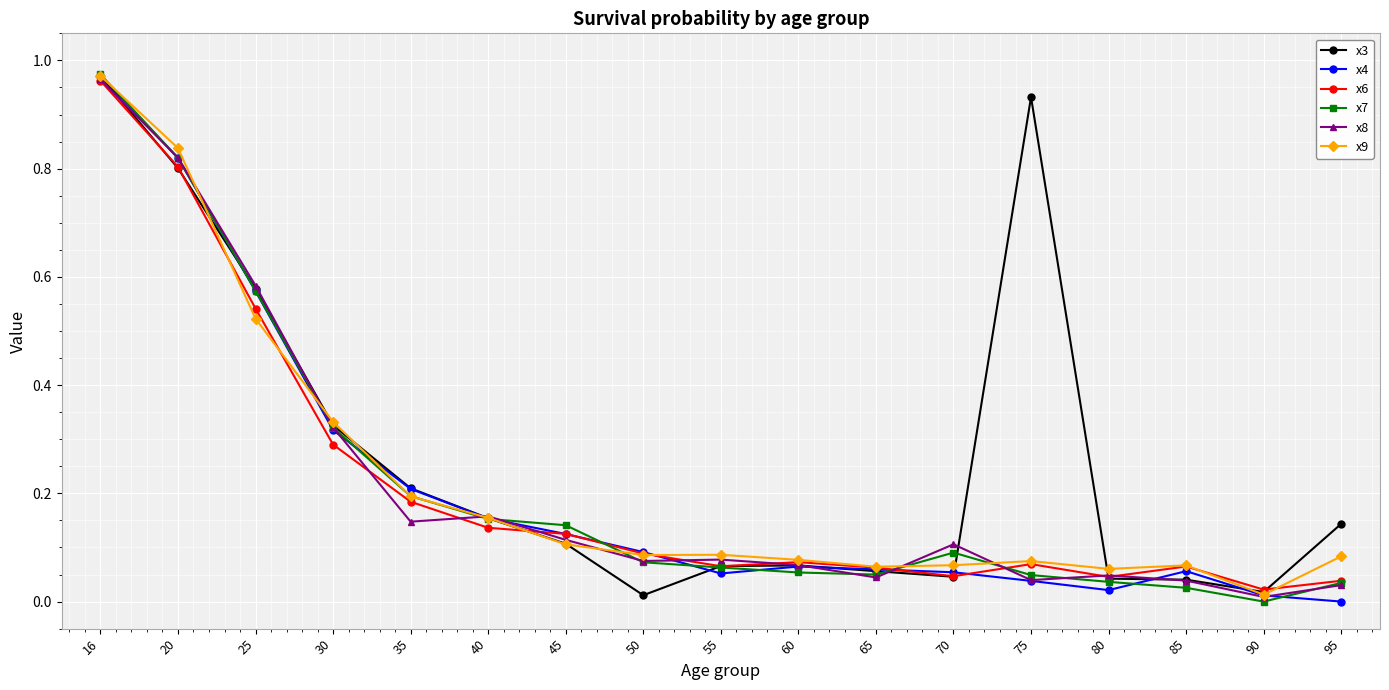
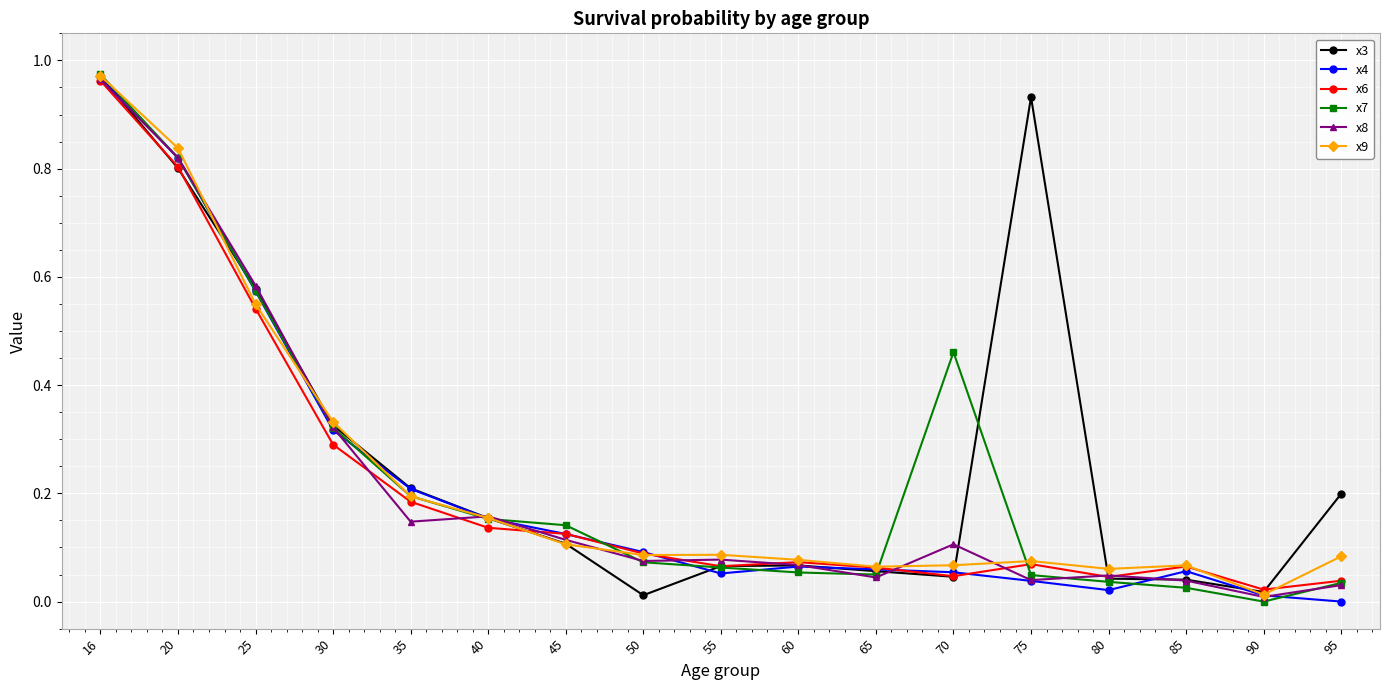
x9, 25: 0.52 -> 0.55
x7, 70: 0.09 -> 0.46
x3, 95: 0.14 -> 0.20
